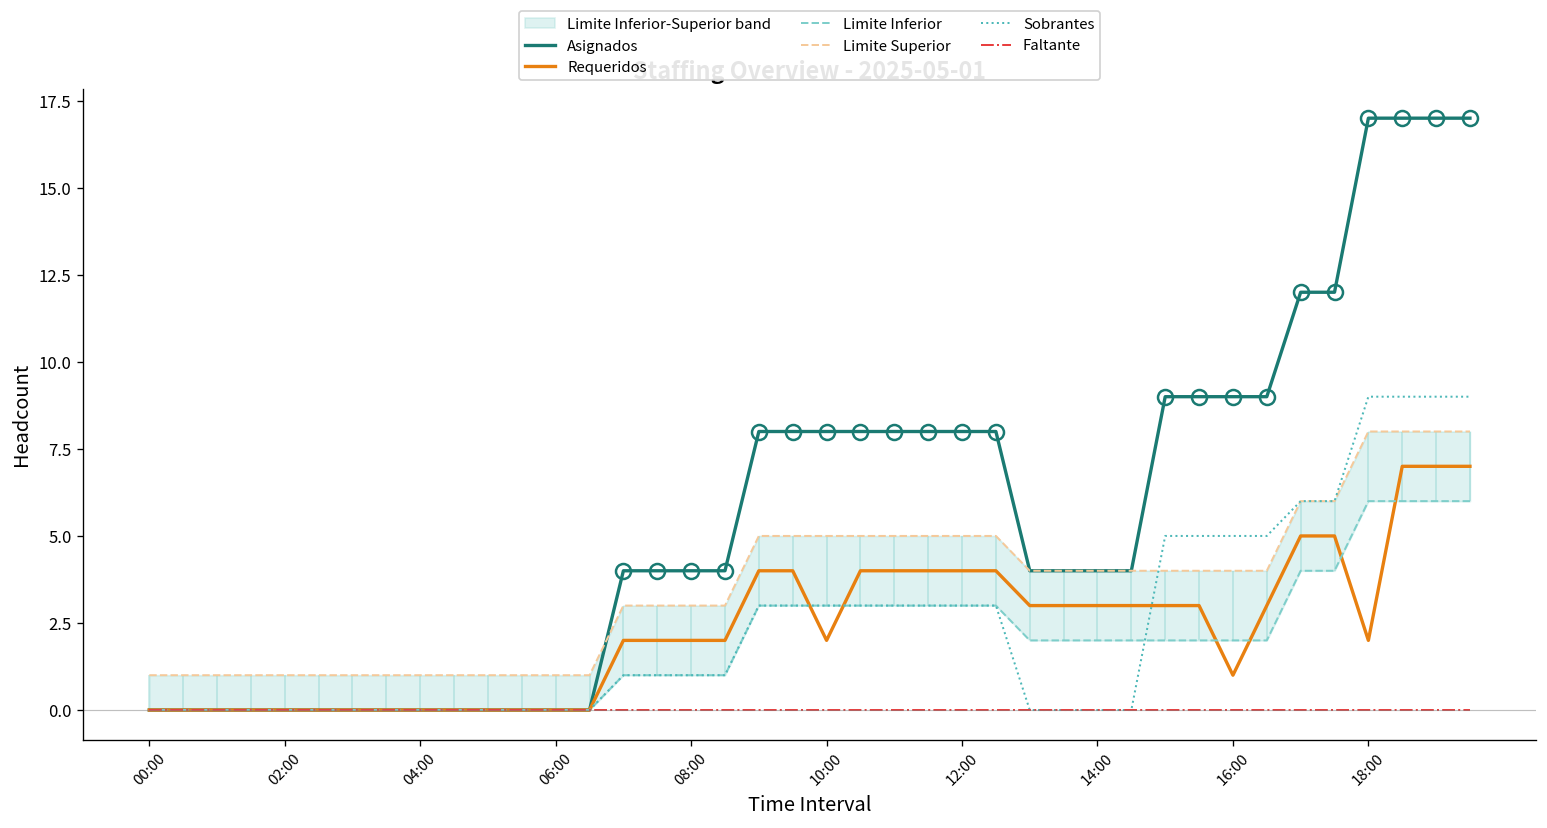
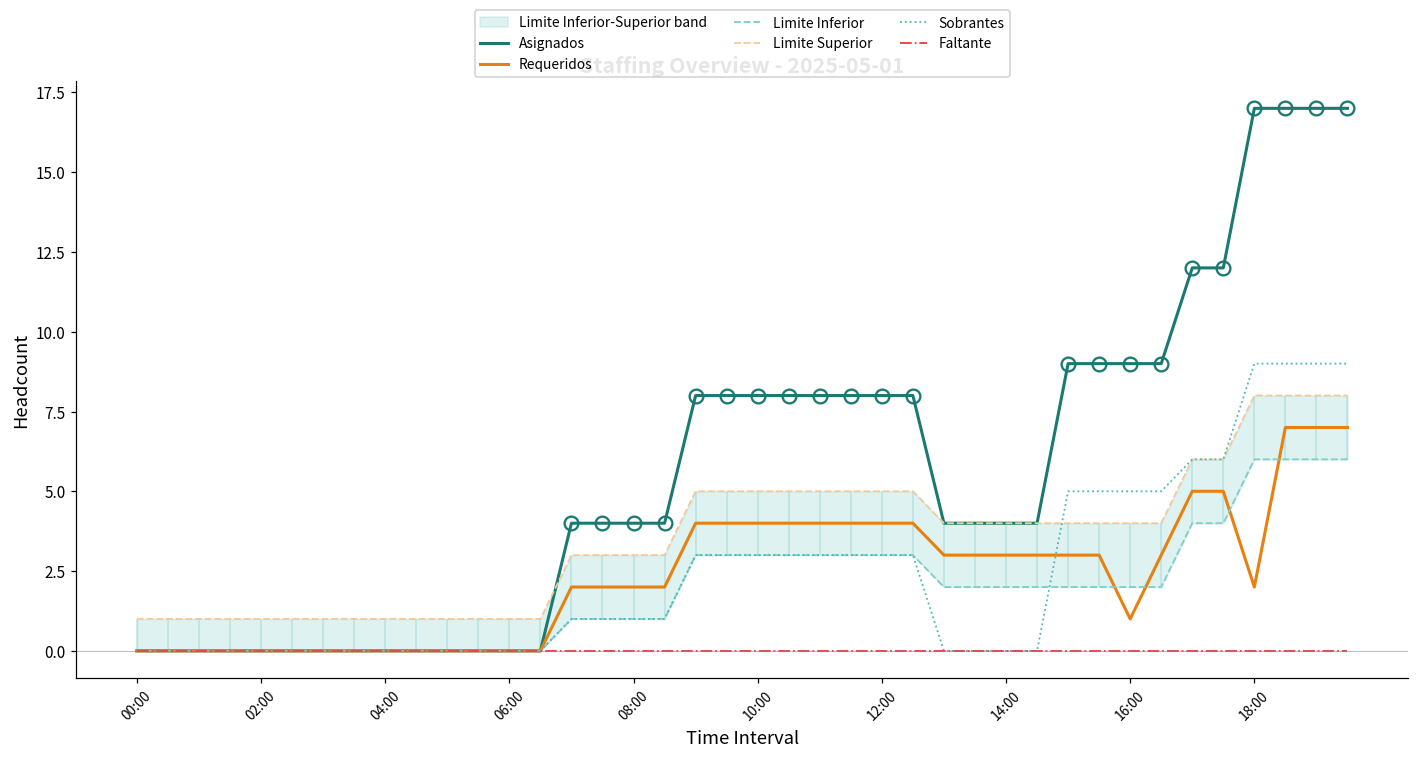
Requeridos, 10:00: 2 -> 4
